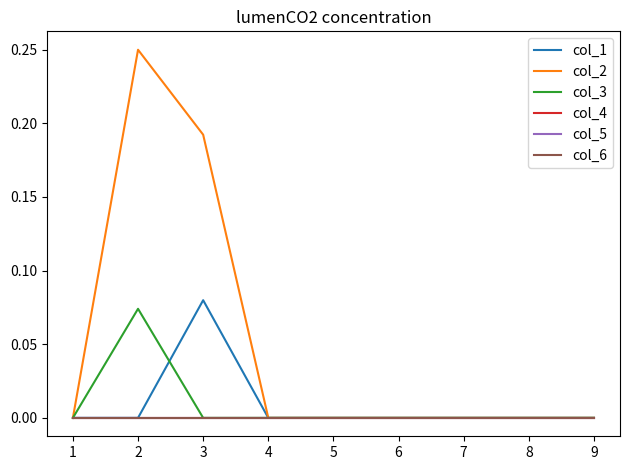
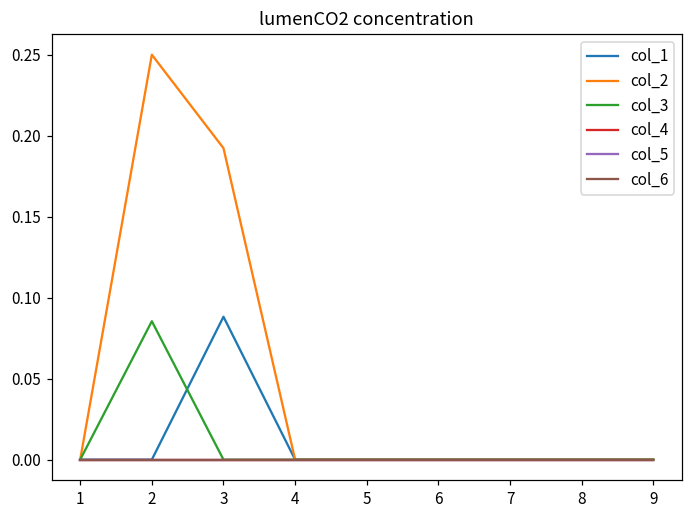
col_3, 2: 0.074 -> 0.085
col_1, 3: 0.080 -> 0.088
